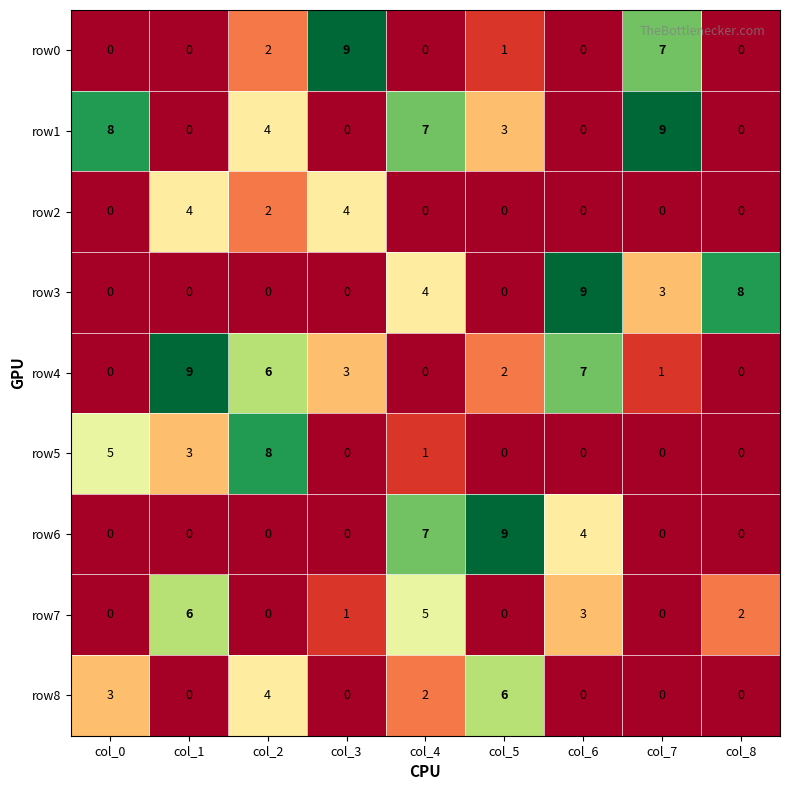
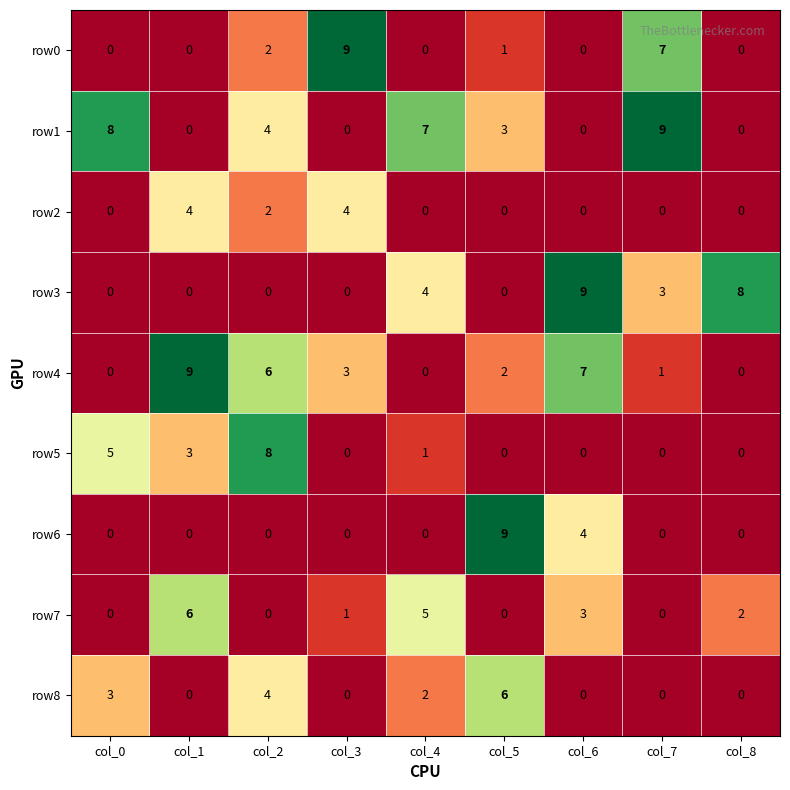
row6, col_4: 7 -> 0
